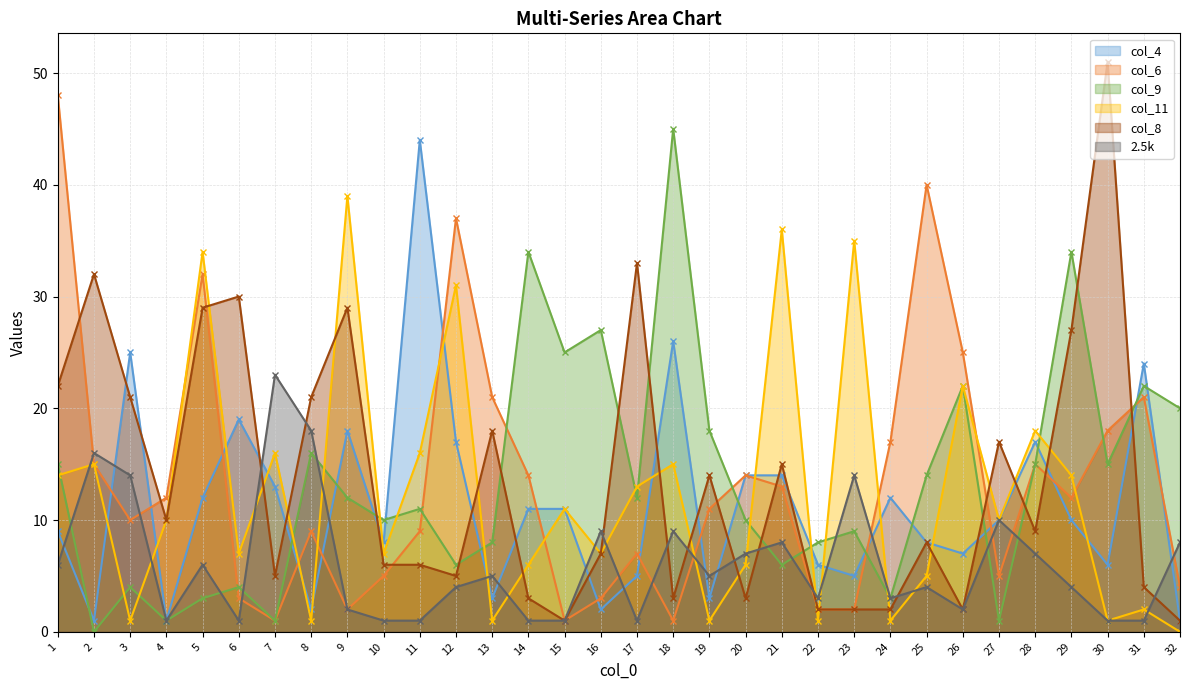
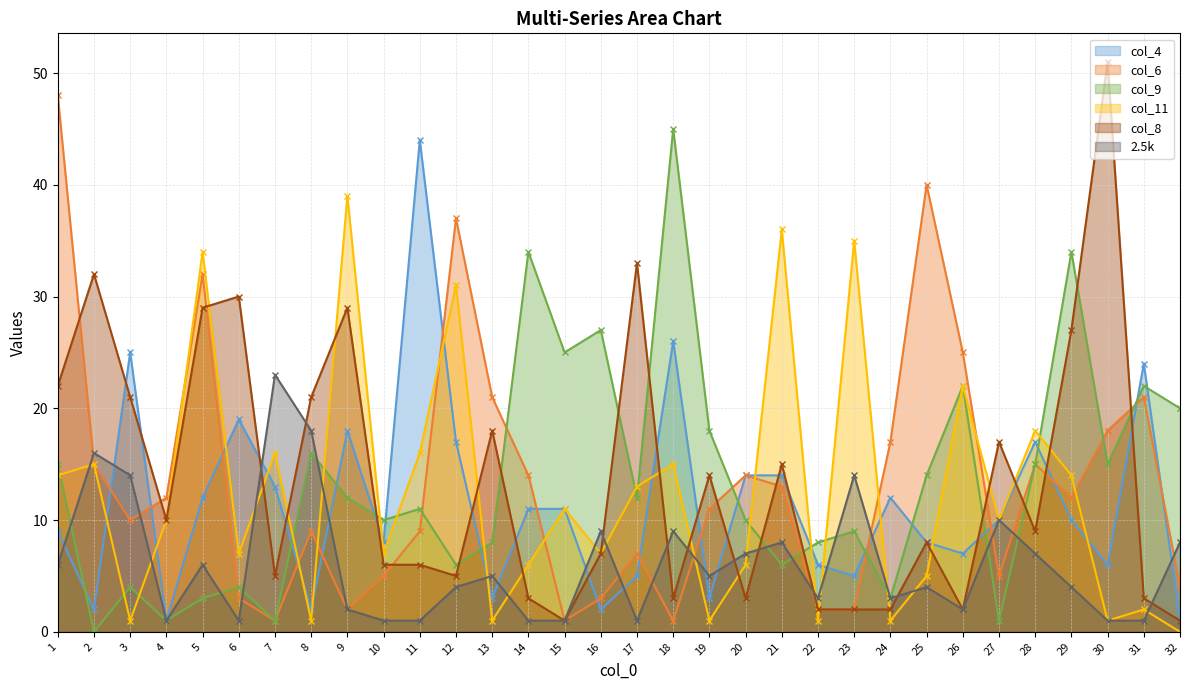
col_4, 2: 1 -> 2
col_8, 31: 4 -> 3
